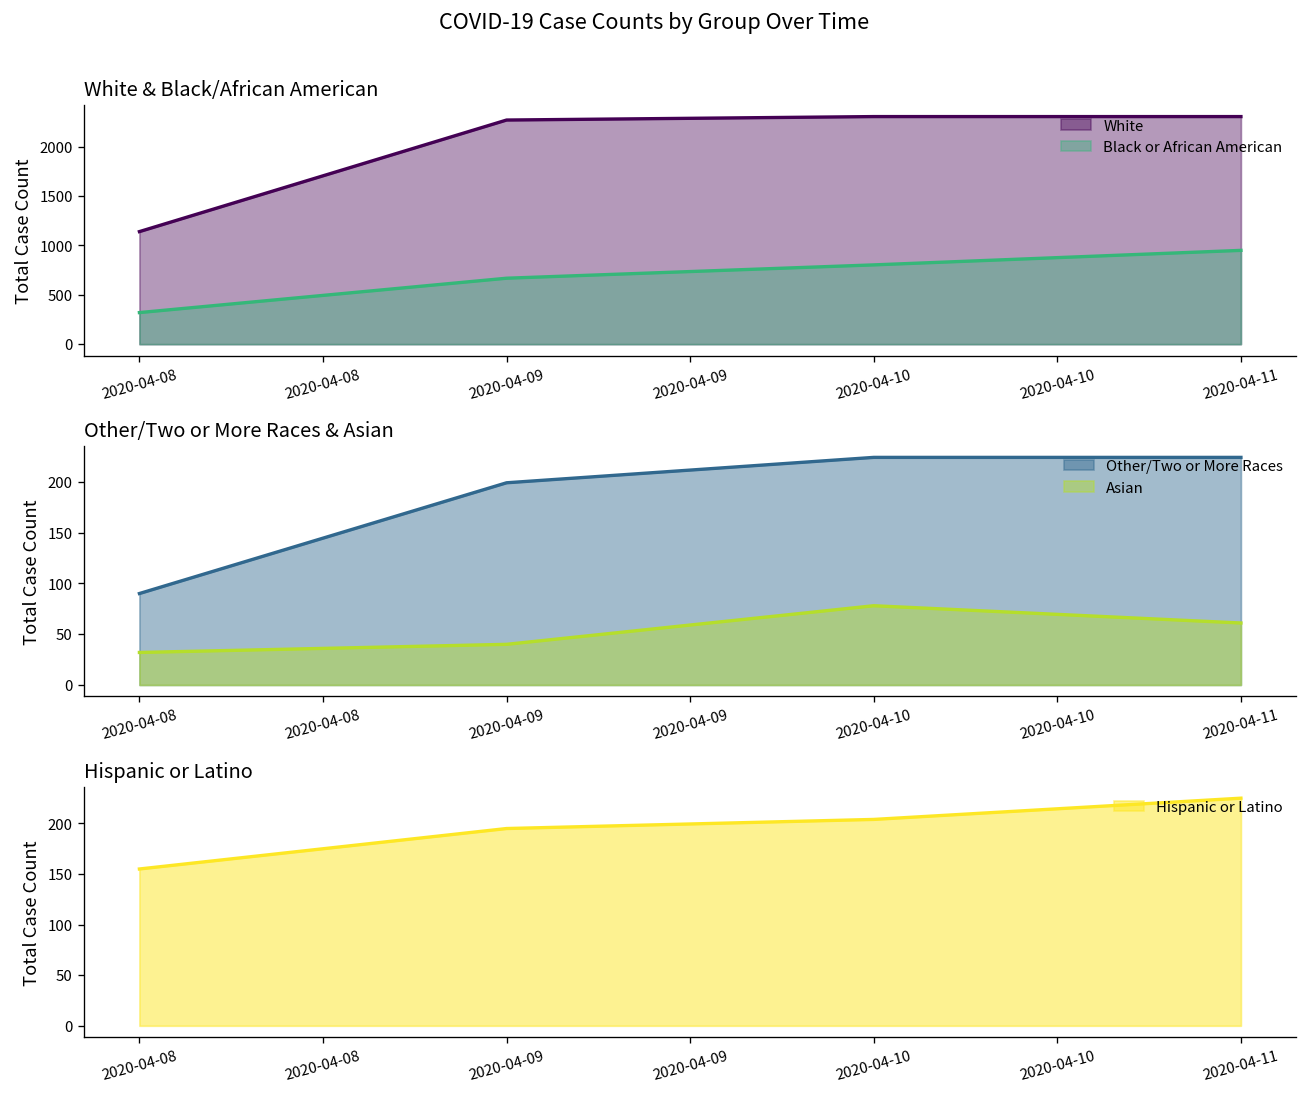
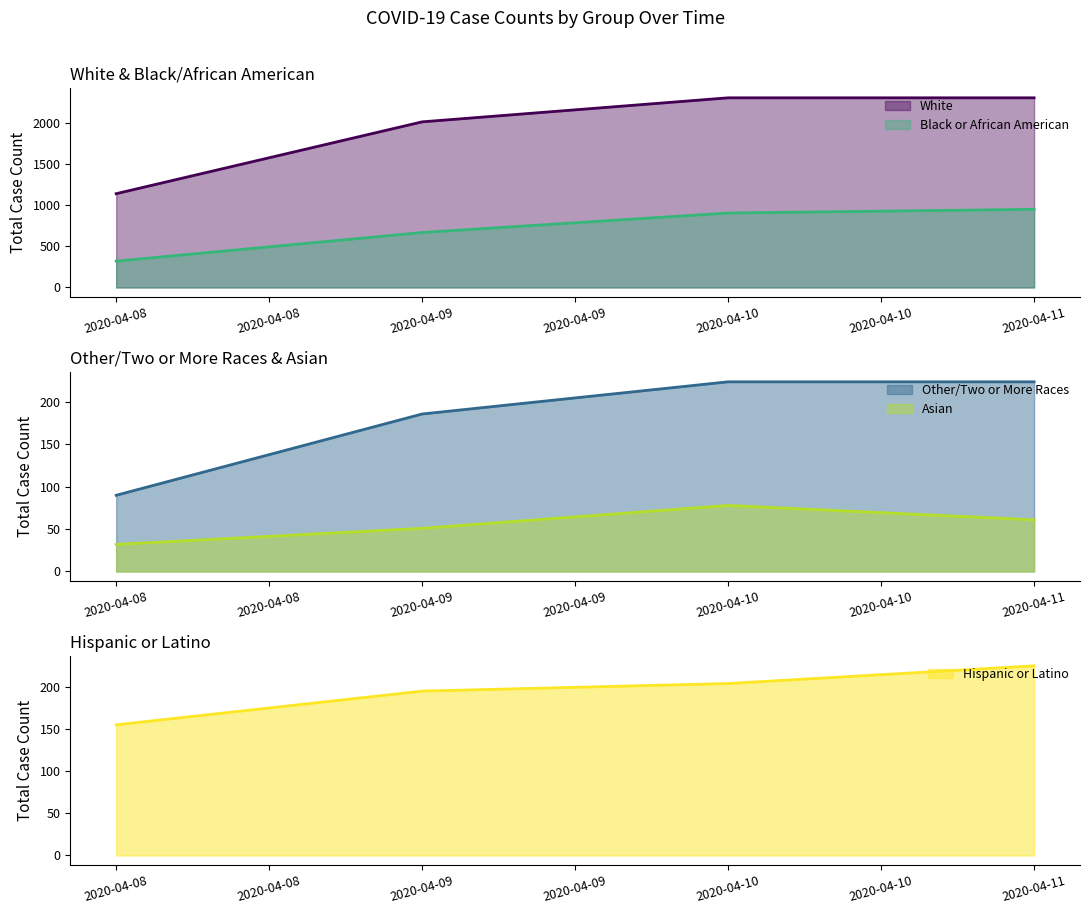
White & Black/African American, White, 2020-04-09: 2300 -> 2000
White & Black/African American, Black or African American, 2020-04-10: 800 -> 900
Other/Two or More Races & Asian, Other/Two or More Races, 2020-04-09: 200 -> 190
Other/Two or More Races & Asian, Asian, 2020-04-09: 40 -> 50
